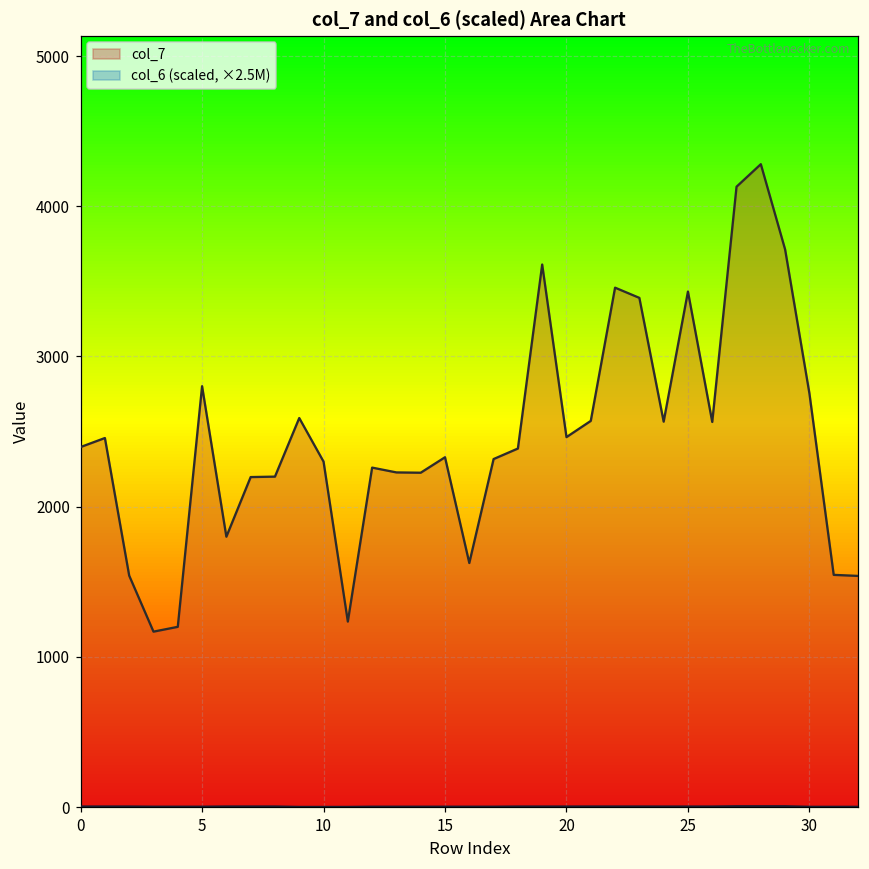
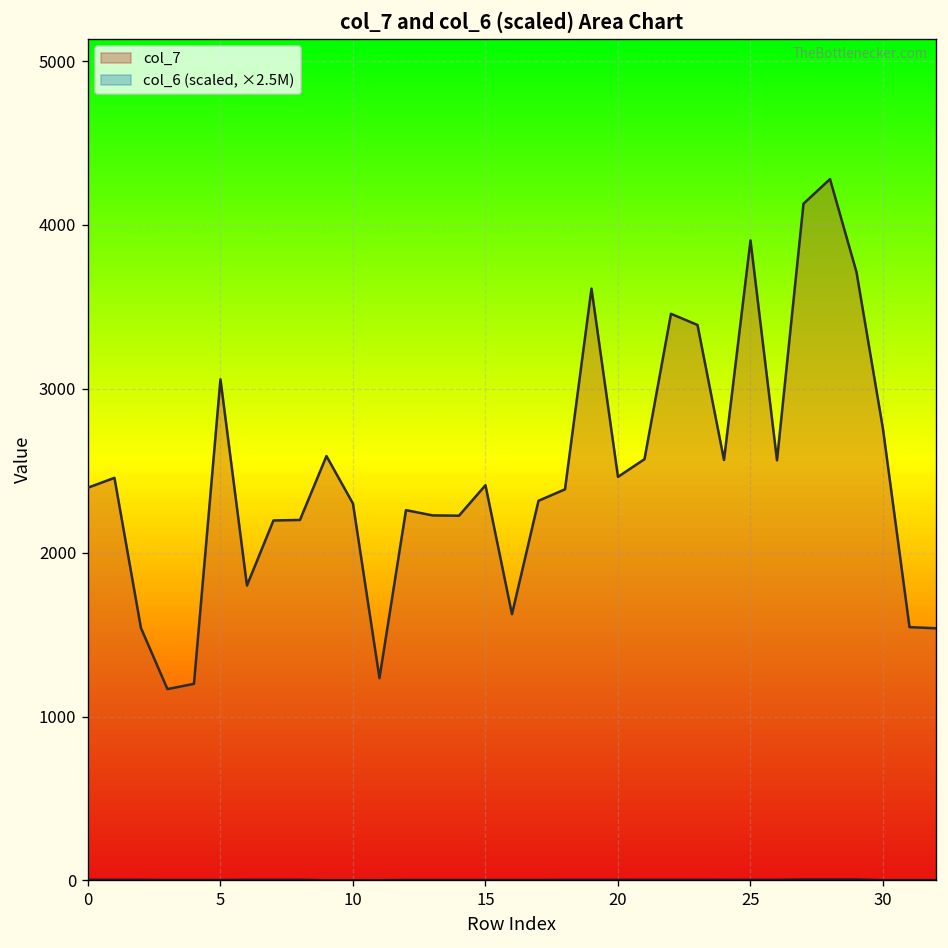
col_7, 5: 2800 -> 3060
col_7, 15: 2330 -> 2410
col_7, 25: 3430 -> 3910
